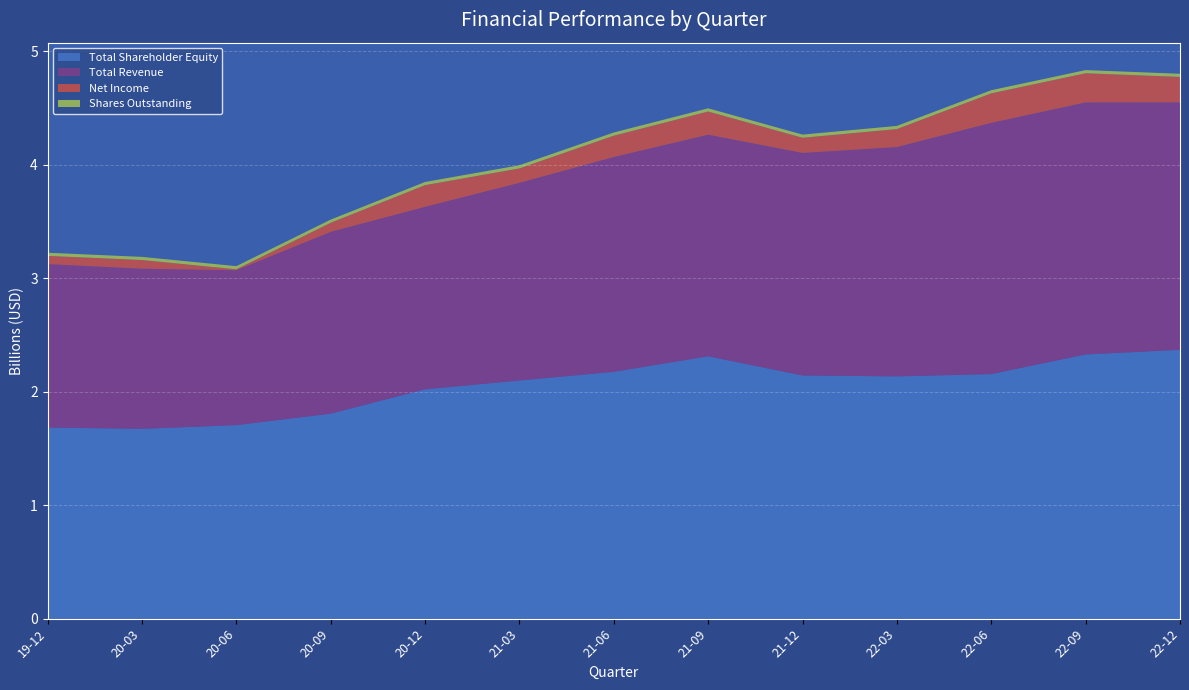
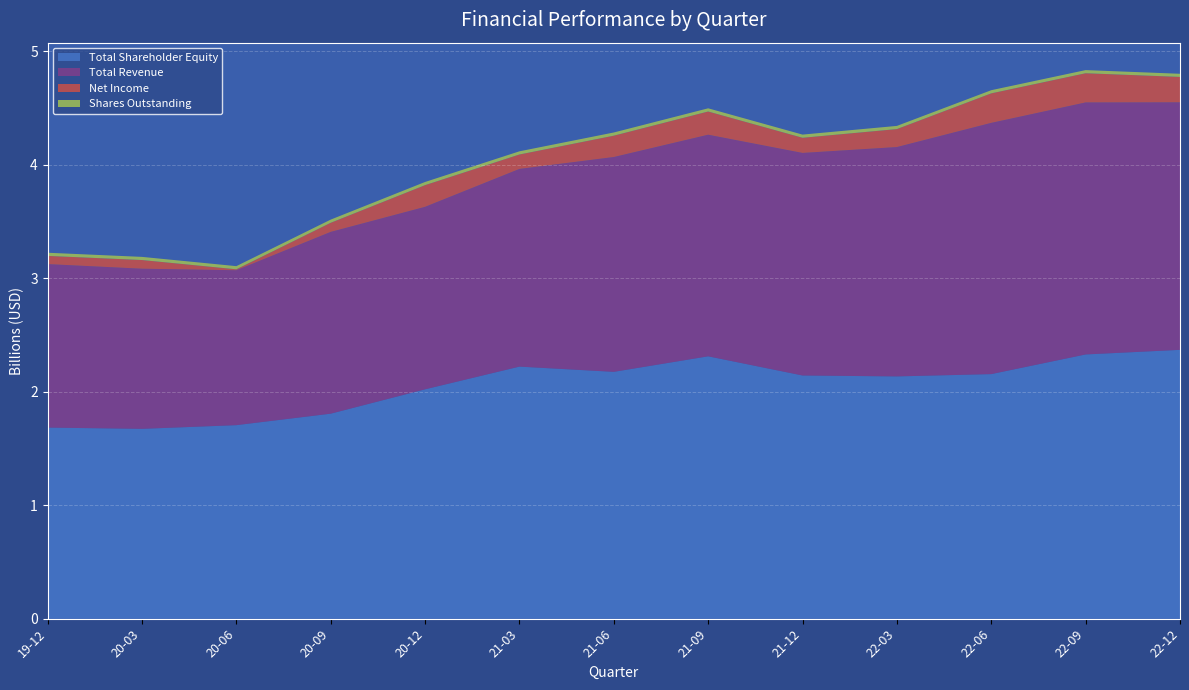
Total Shareholder Equity, 21-03: 2.10 -> 2.22
